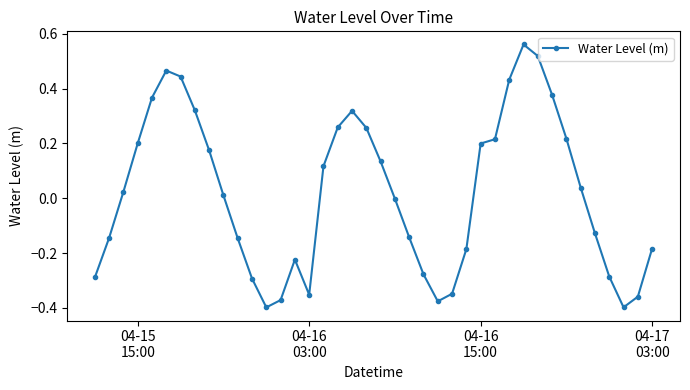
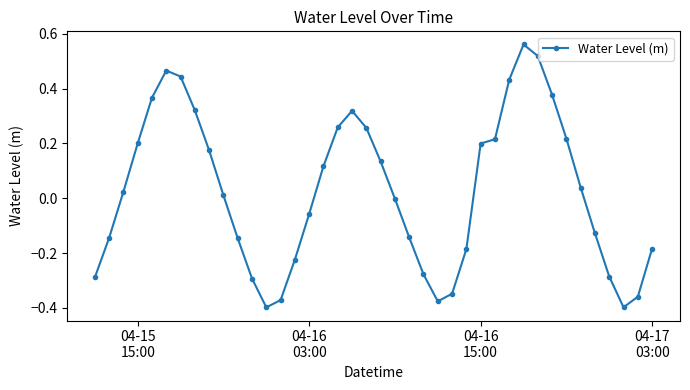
04-16 03:00: -0.35 -> -0.06
